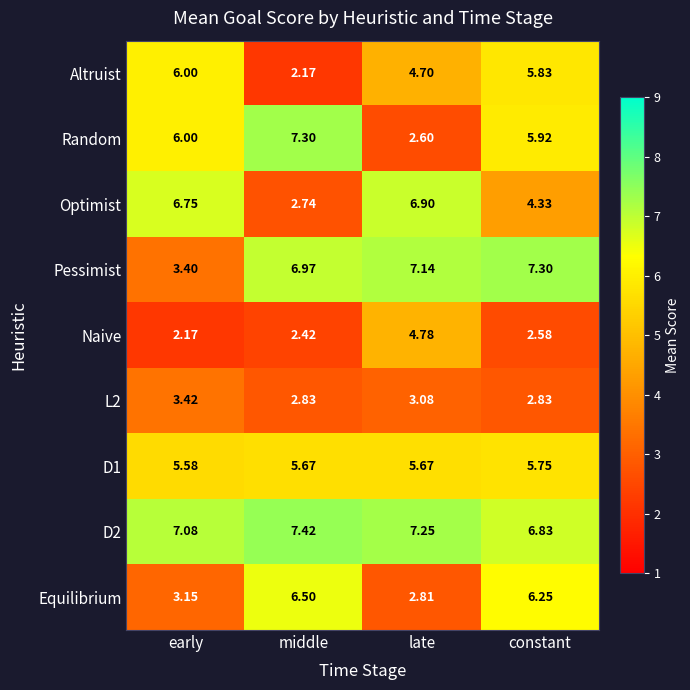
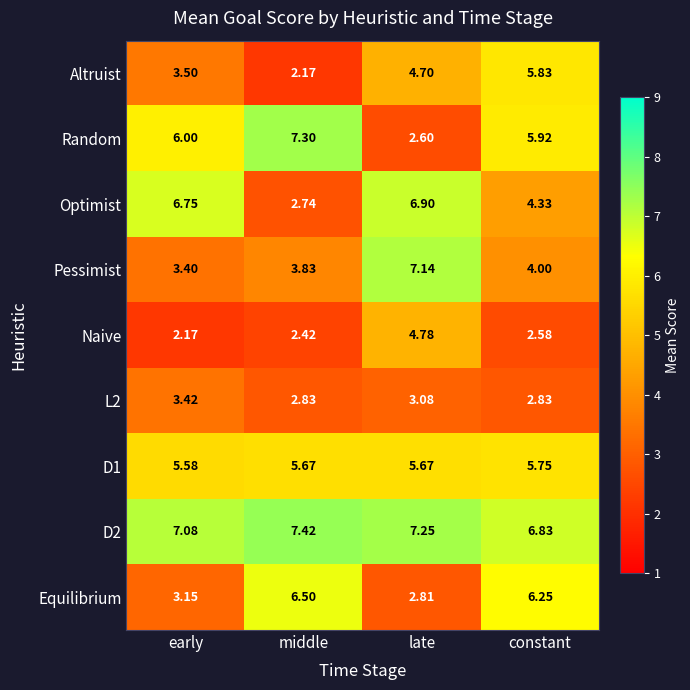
Altruist, early: 6.00 -> 3.50
Pessimist, middle: 6.97 -> 3.83
Pessimist, constant: 7.30 -> 4.00
